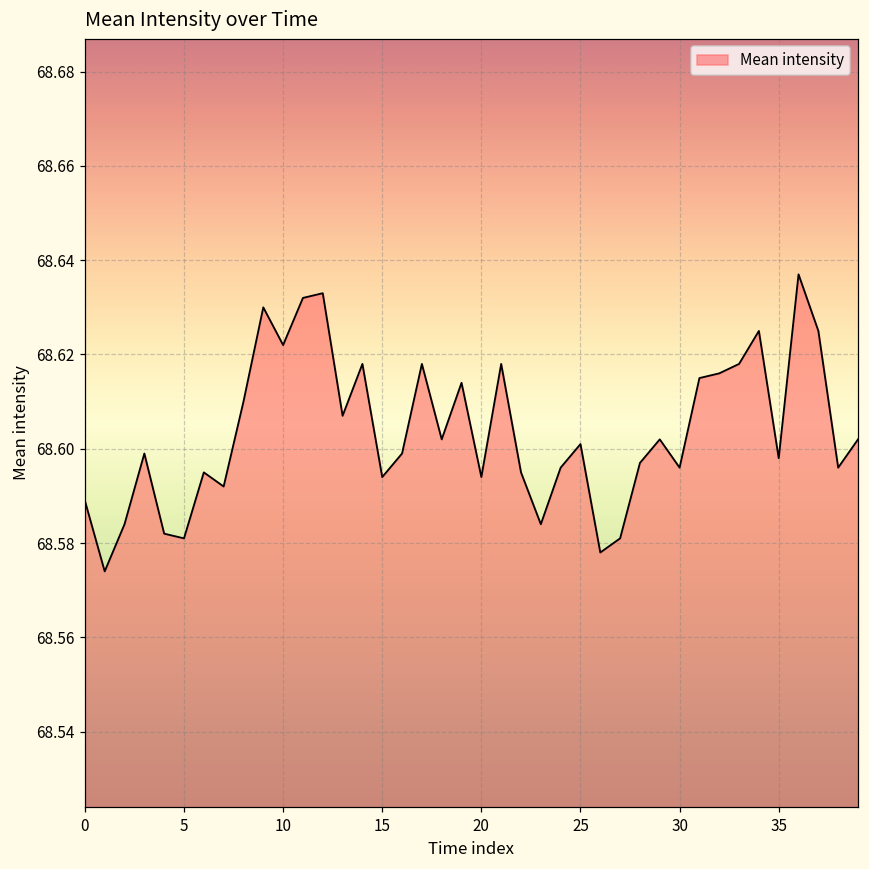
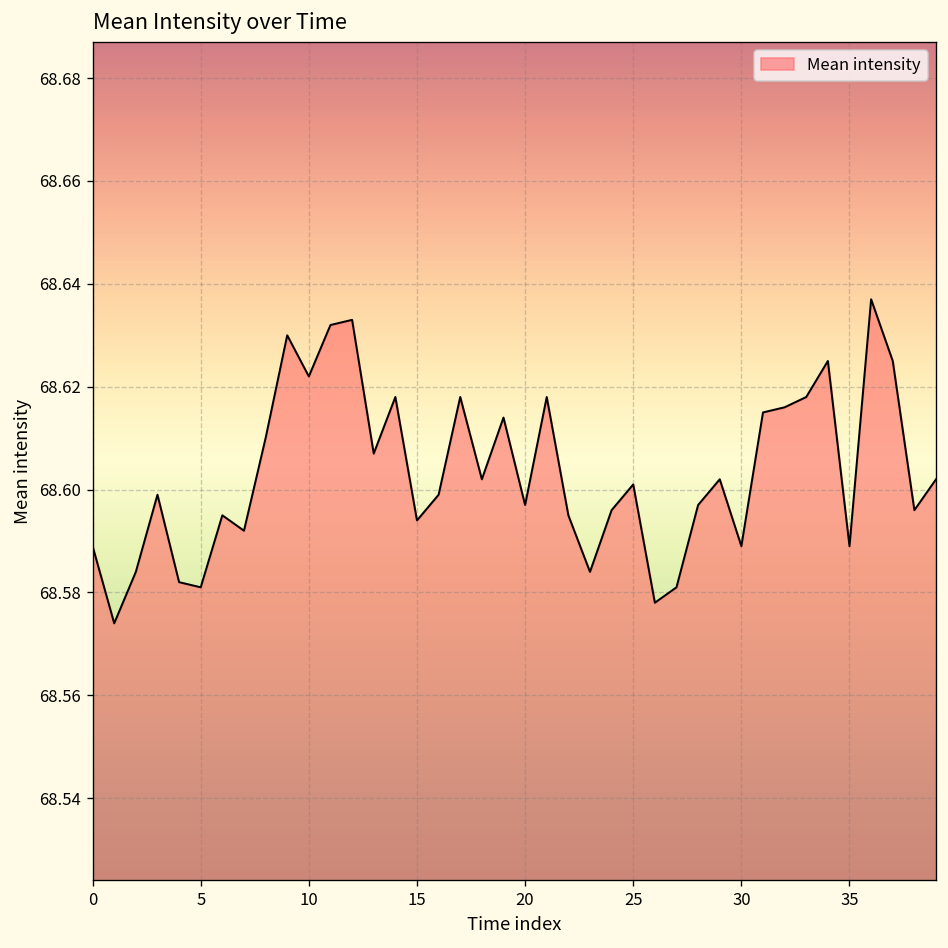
20: 68.594 -> 68.597
30: 68.596 -> 68.589
35: 68.598 -> 68.589
